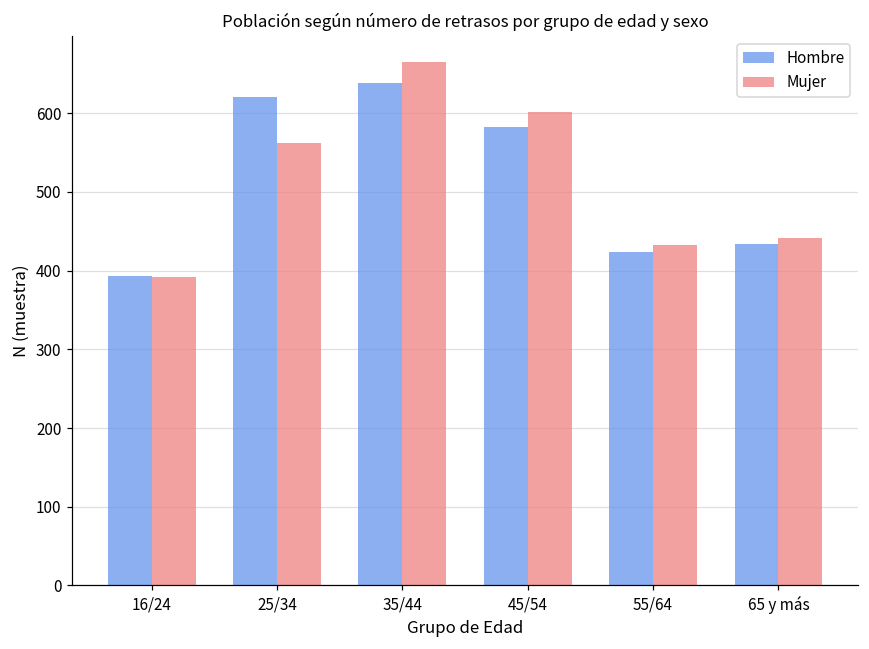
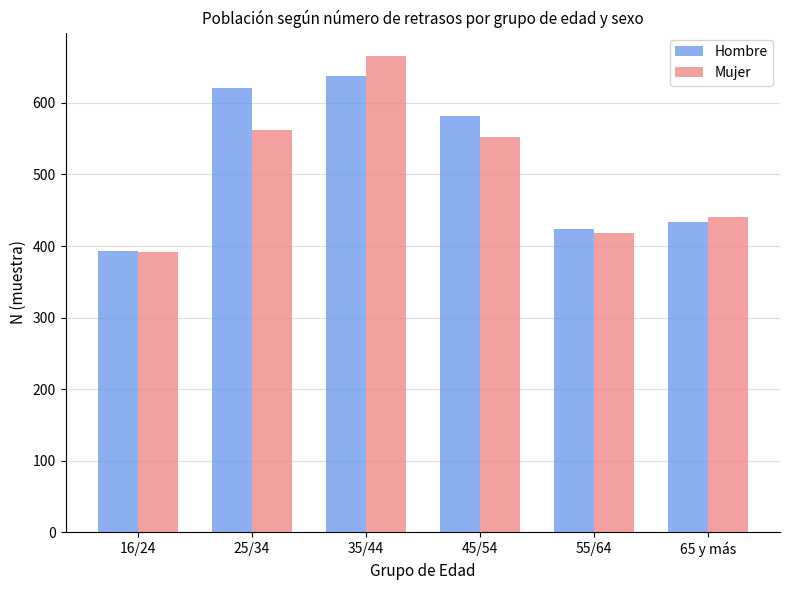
Mujer, 45/54: 600 -> 550
Mujer, 55/64: 430 -> 420
